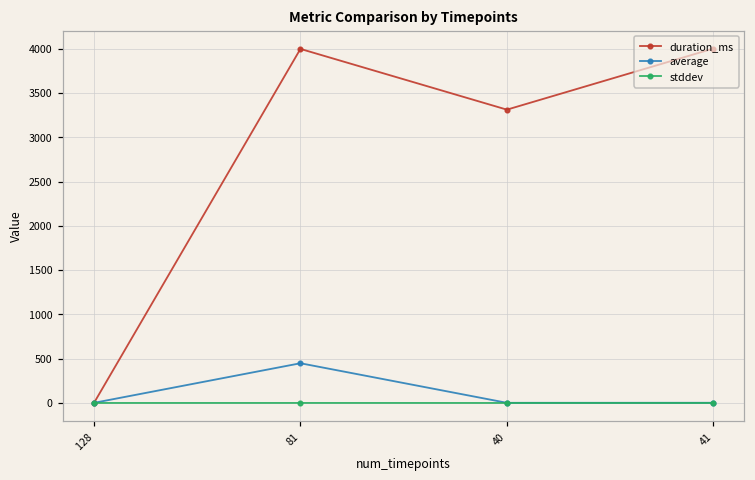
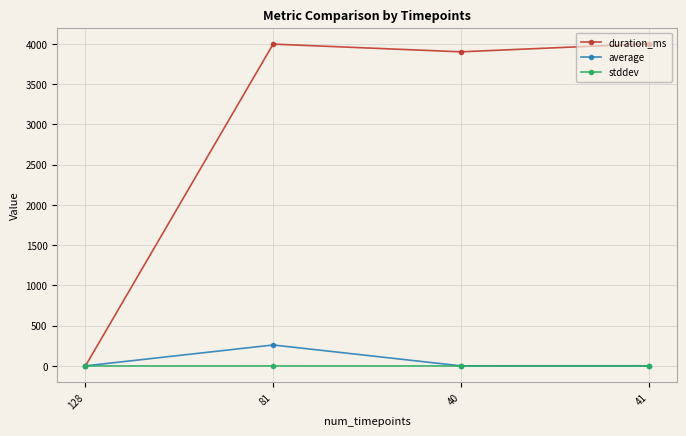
average, 81: 400 -> 300
duration_ms, 40: 3300 -> 3900
